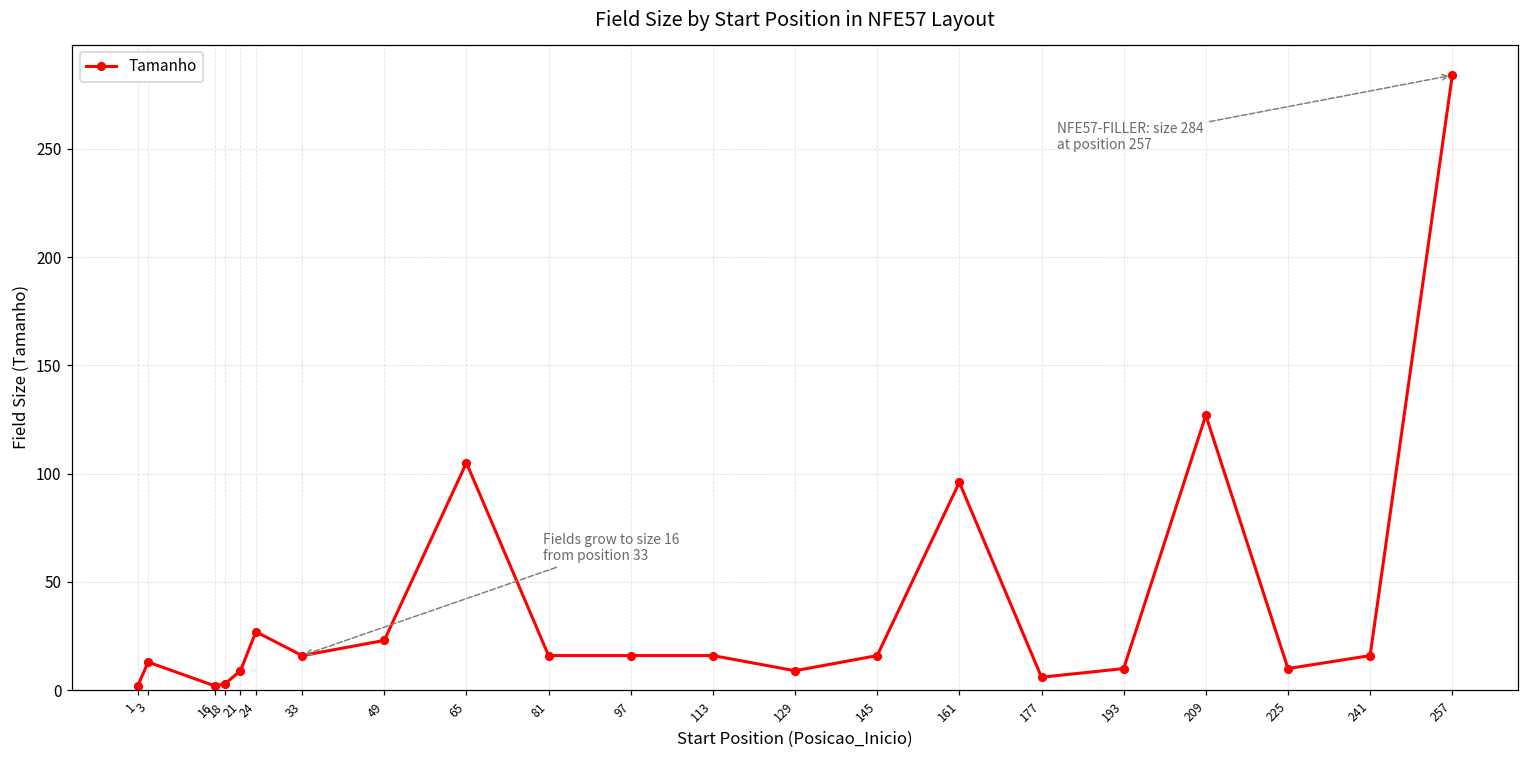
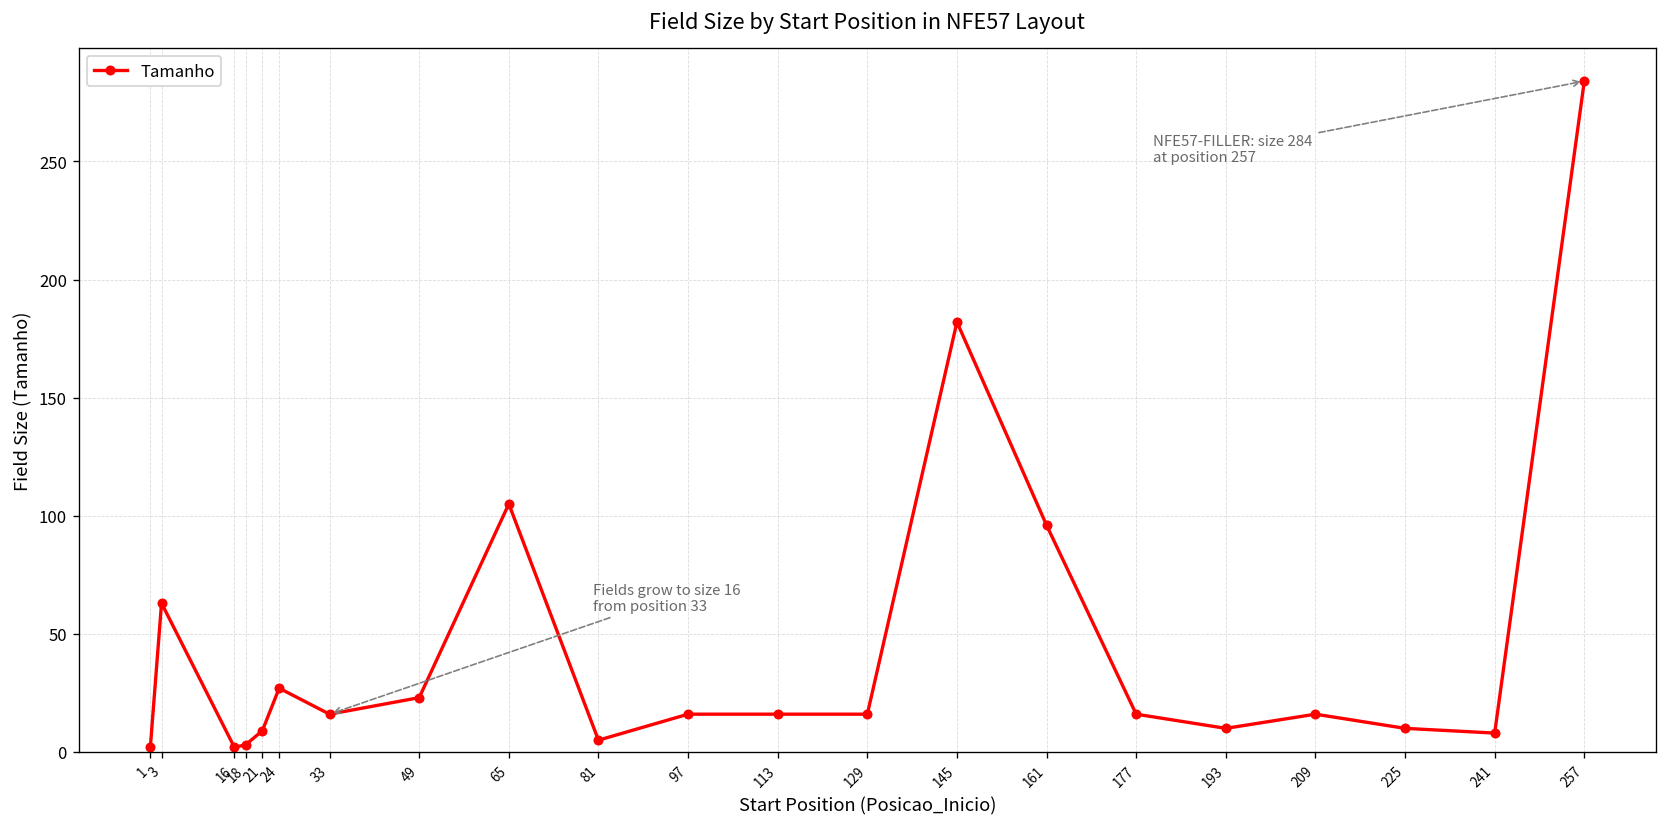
3: 13 -> 63
81: 16 -> 5
129: 9 -> 16
145: 16 -> 182
177: 6 -> 16
209: 127 -> 16
241: 16 -> 8
